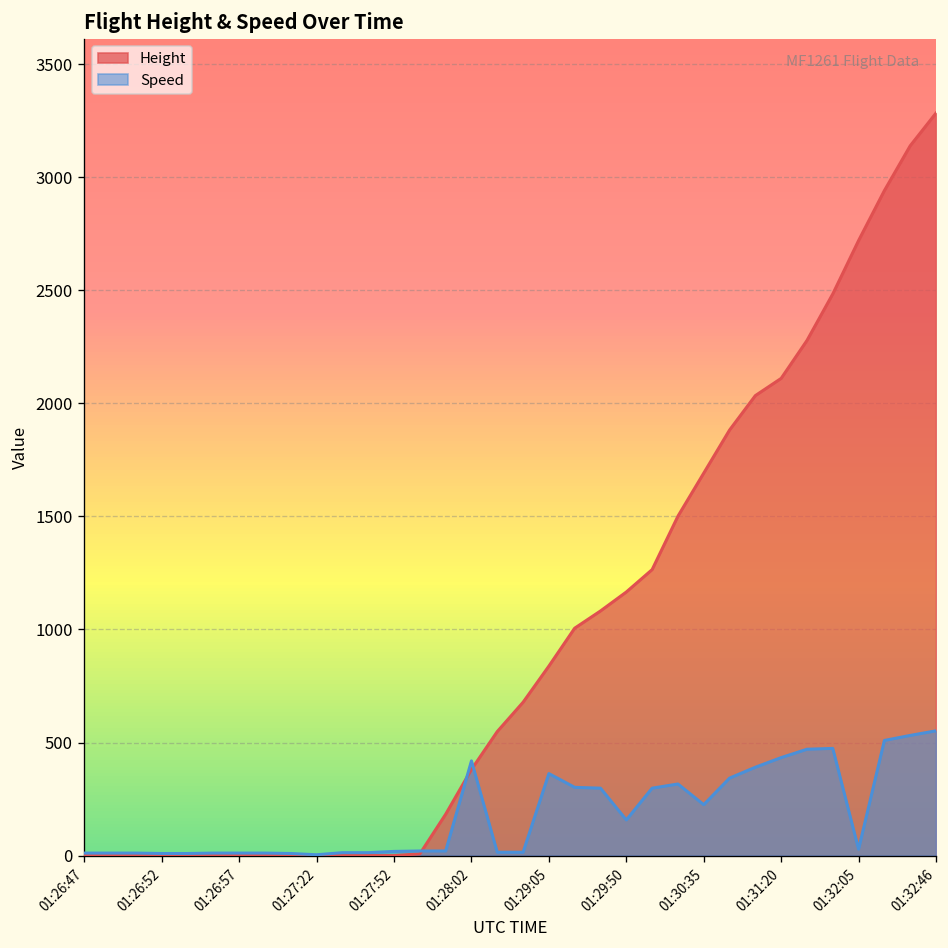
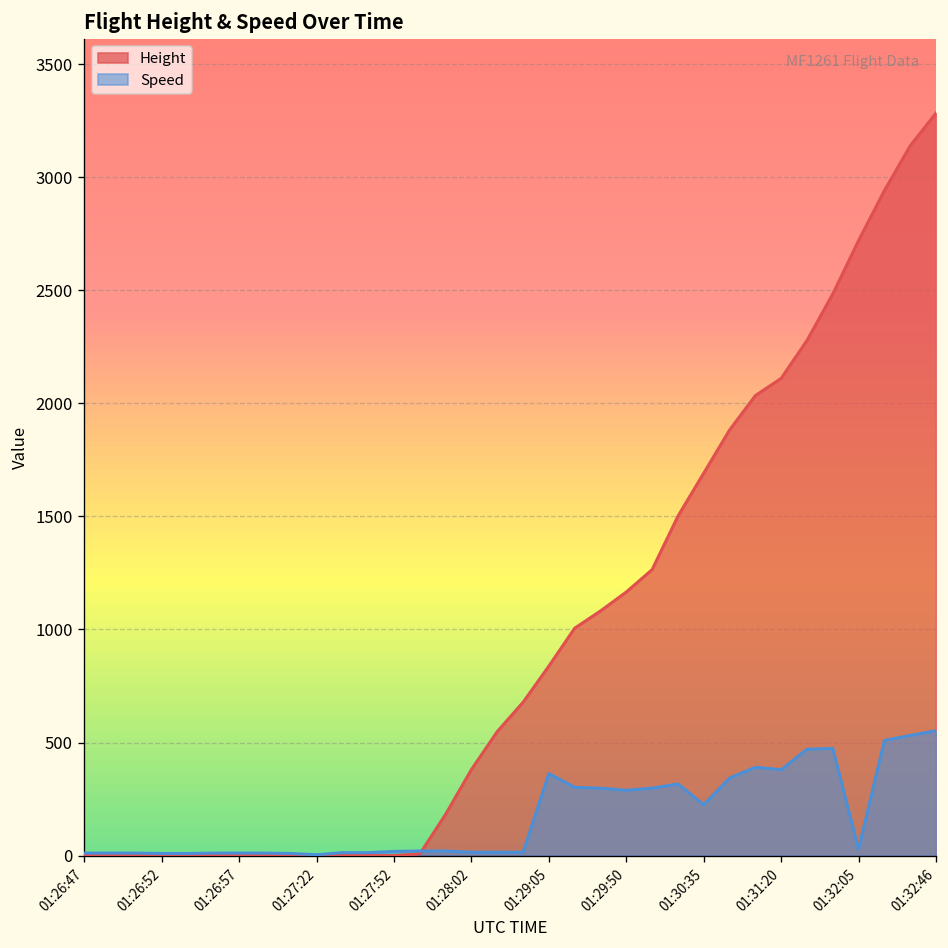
Speed, 01:28:02: 420 -> 10
Speed, 01:29:50: 160 -> 290
Speed, 01:31:20: 430 -> 380
